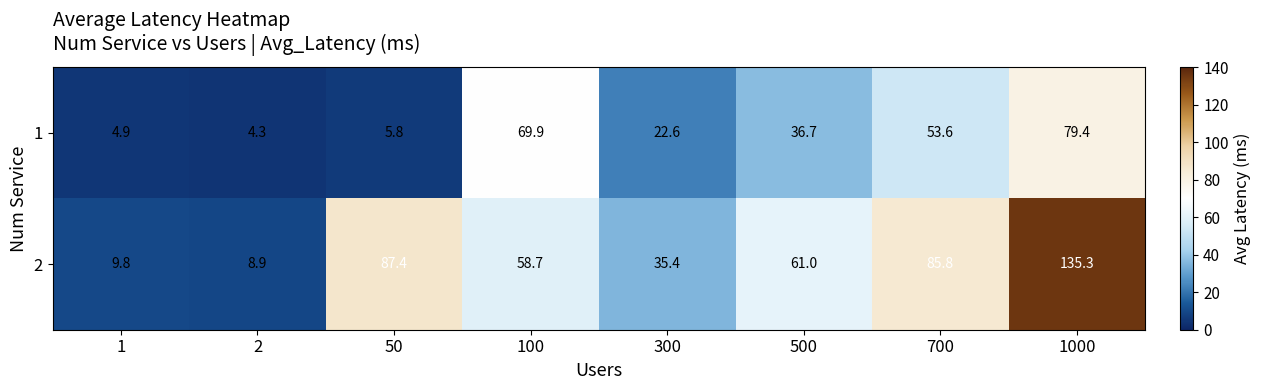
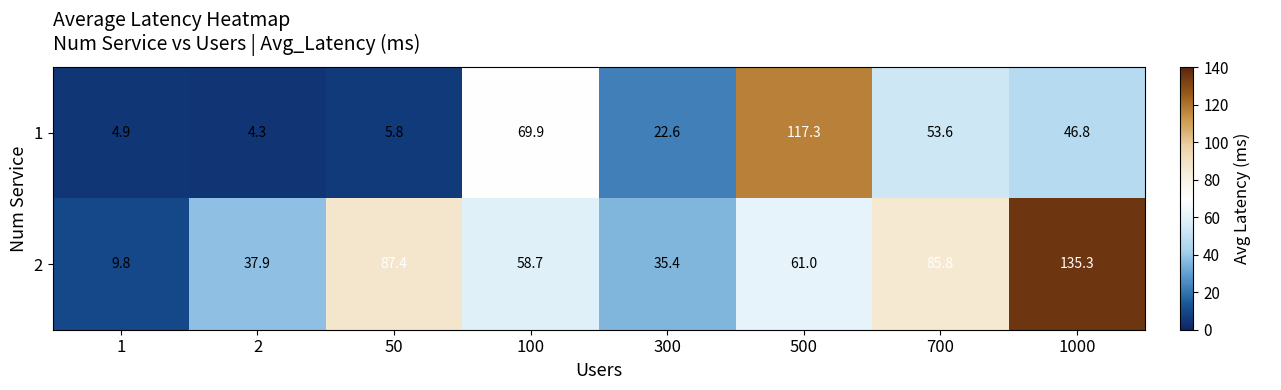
1, 500: 36.7 -> 117.3
1, 1000: 79.4 -> 46.8
2, 2: 8.9 -> 37.9
